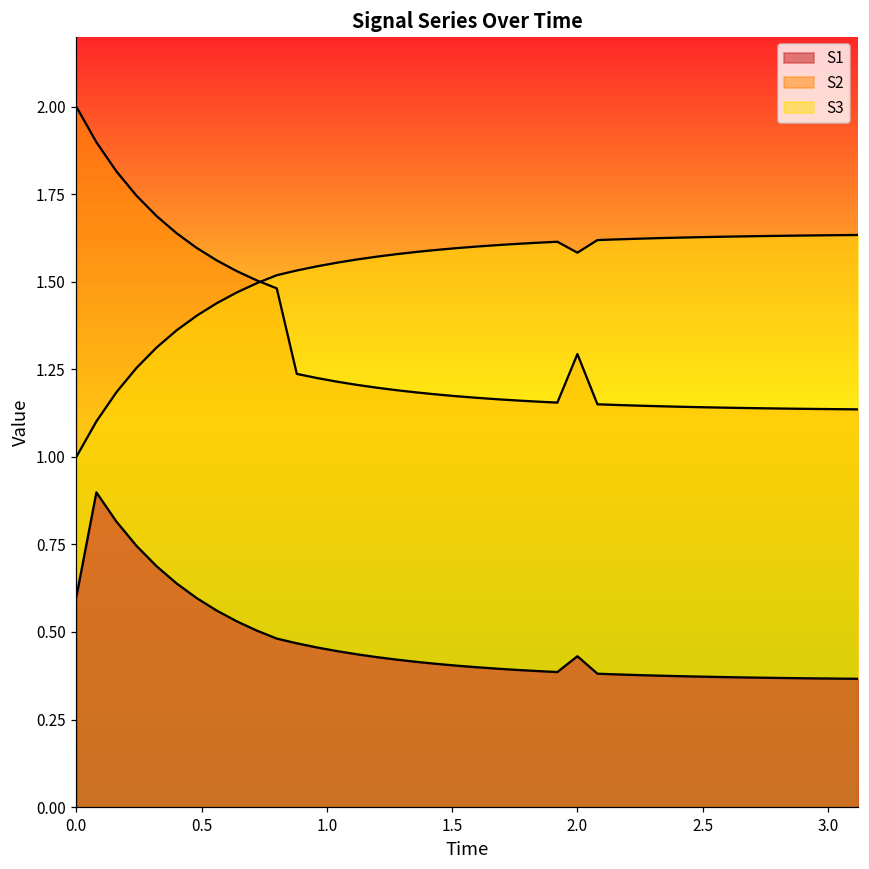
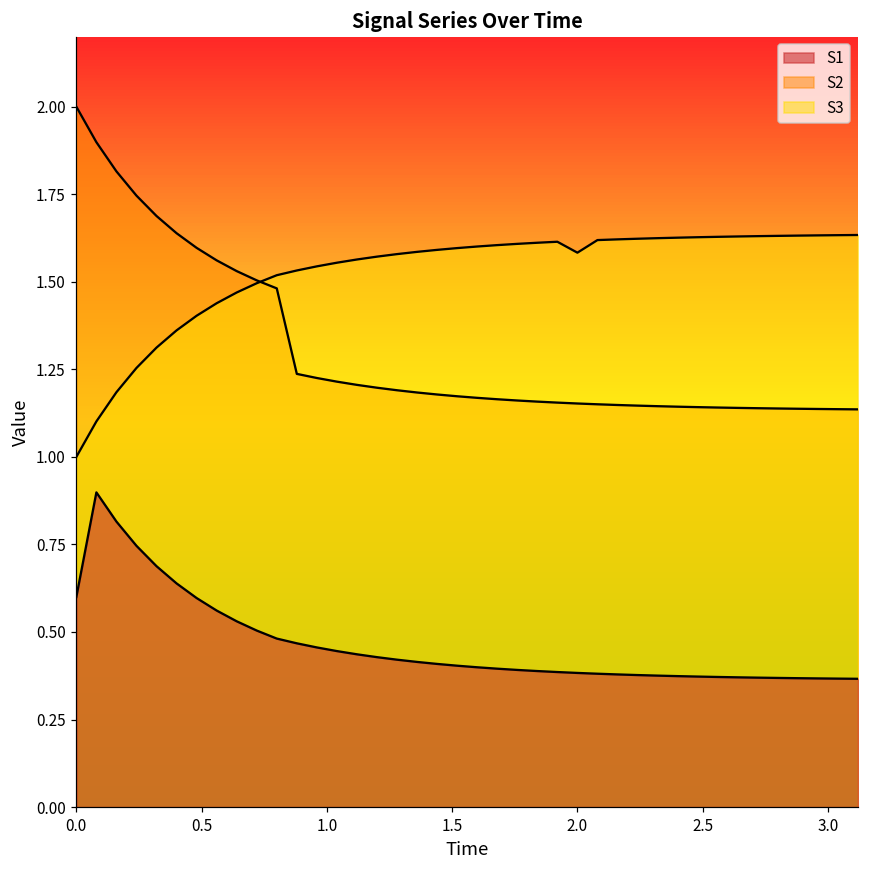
S1, 2.0: 0.43 -> 0.38
S2, 2.0: 1.29 -> 1.15
